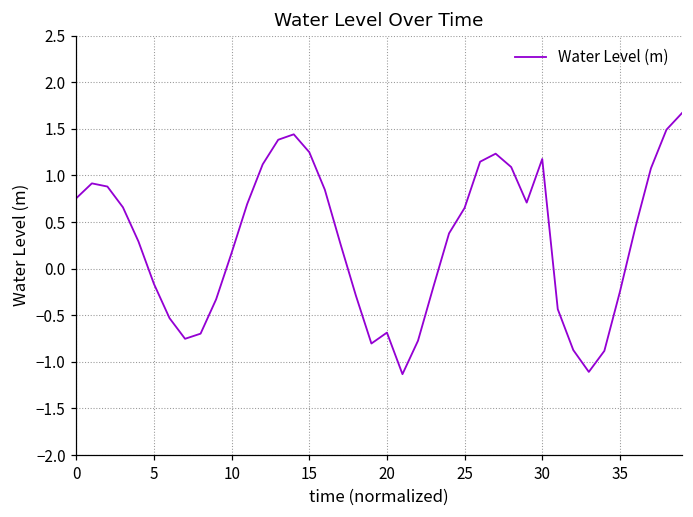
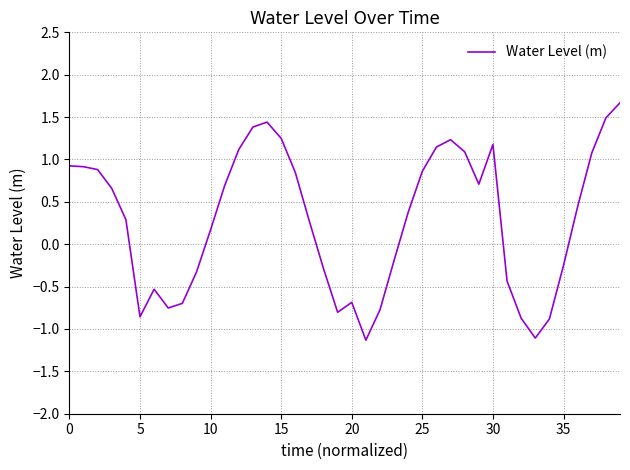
0: 0.8 -> 0.9
5: -0.2 -> -0.9
25: 0.7 -> 0.9
